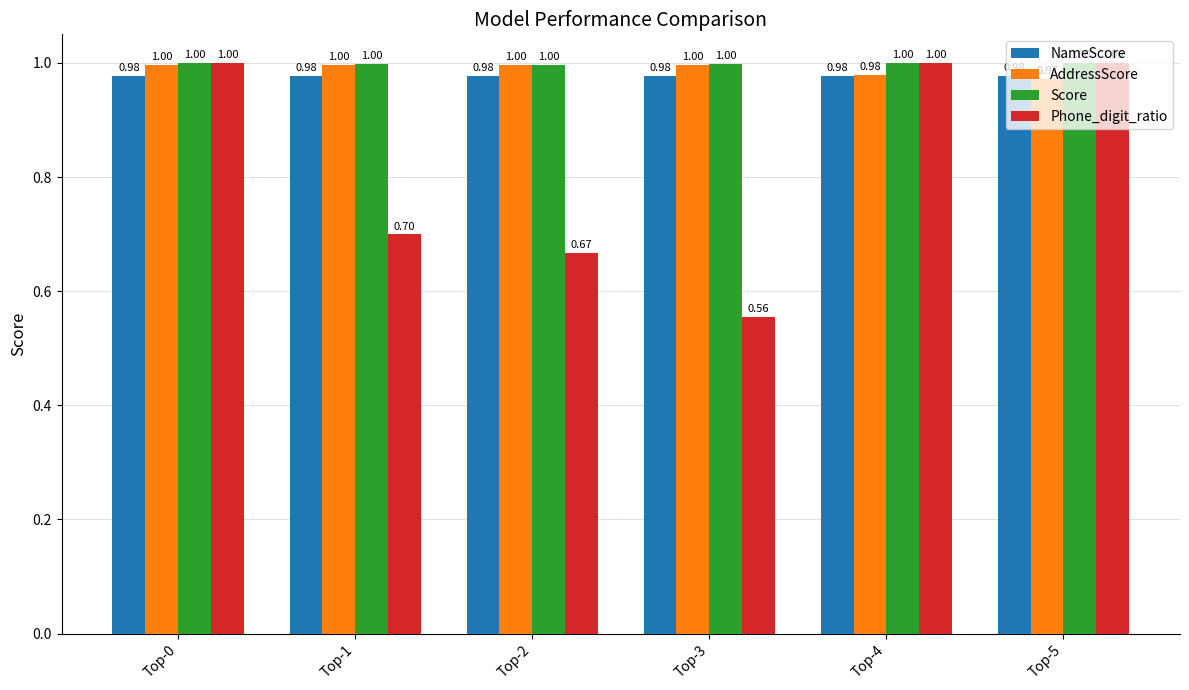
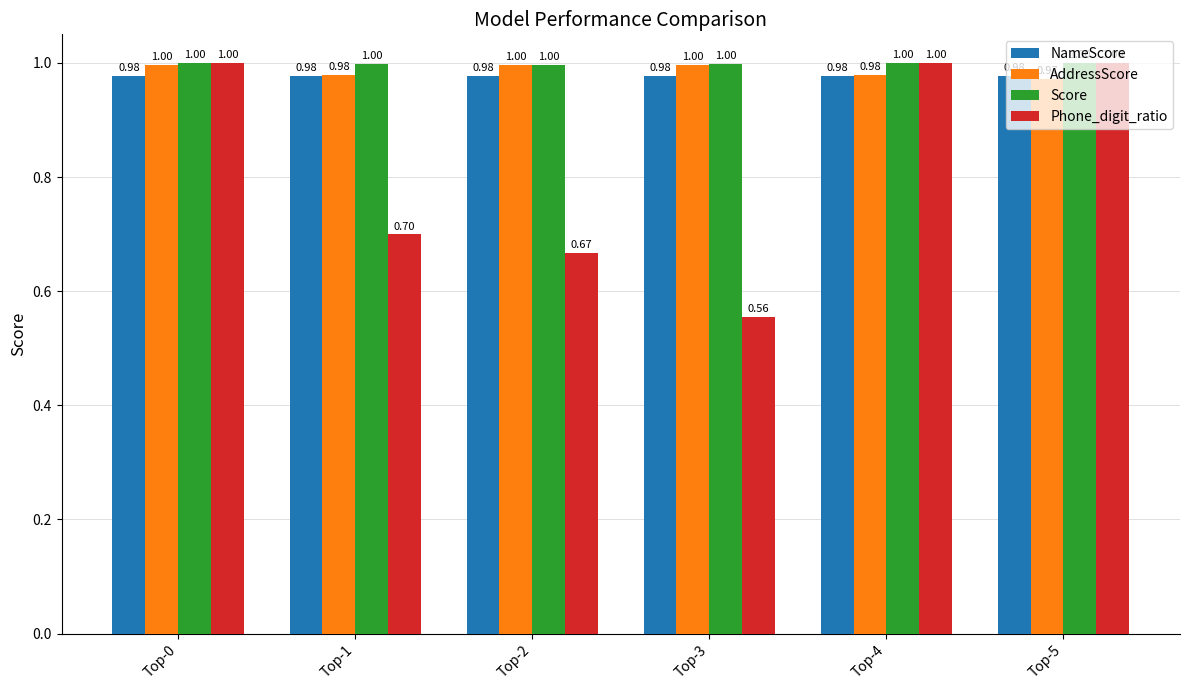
AddressScore, Top-1: 1.00 -> 0.98
